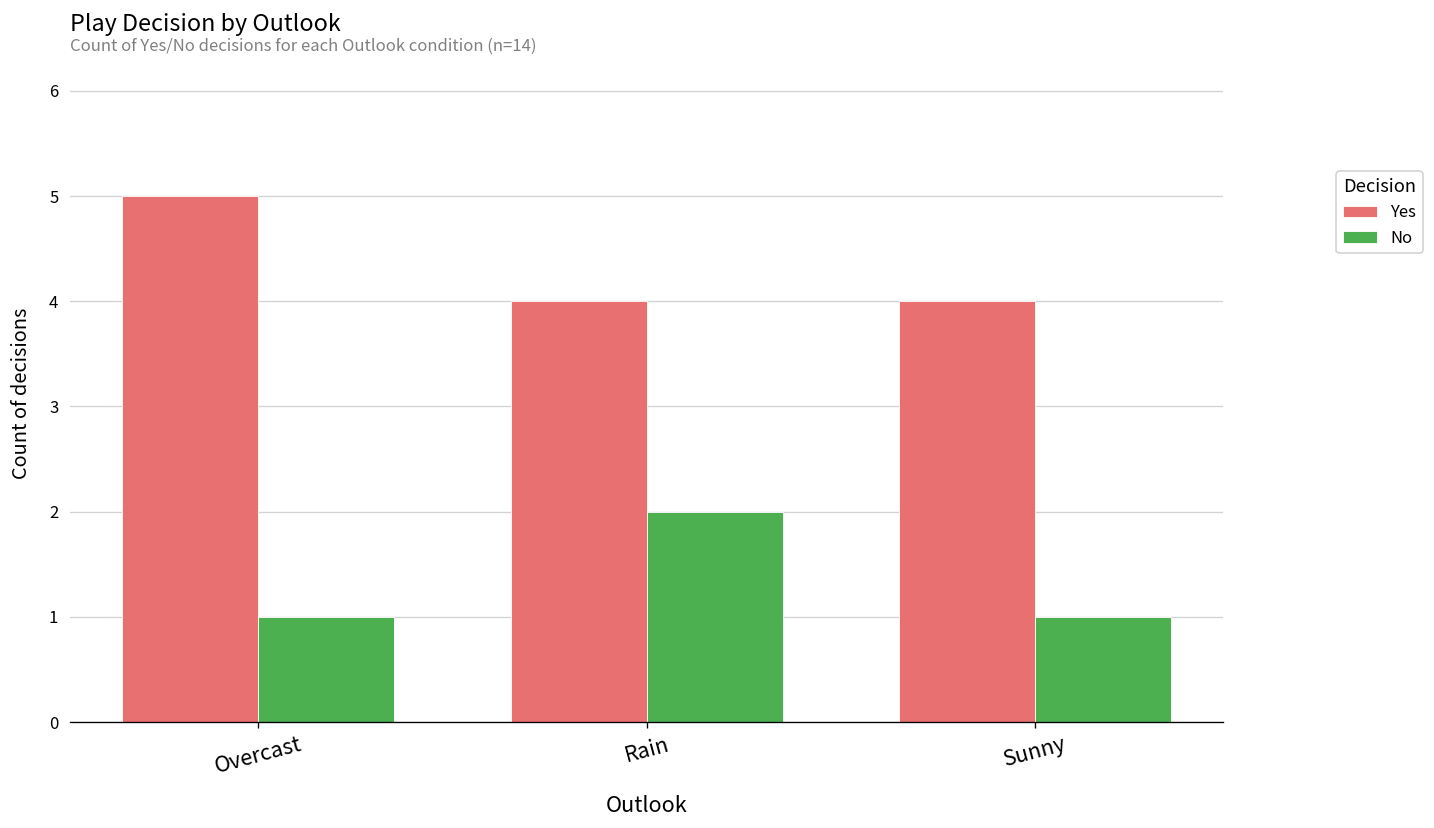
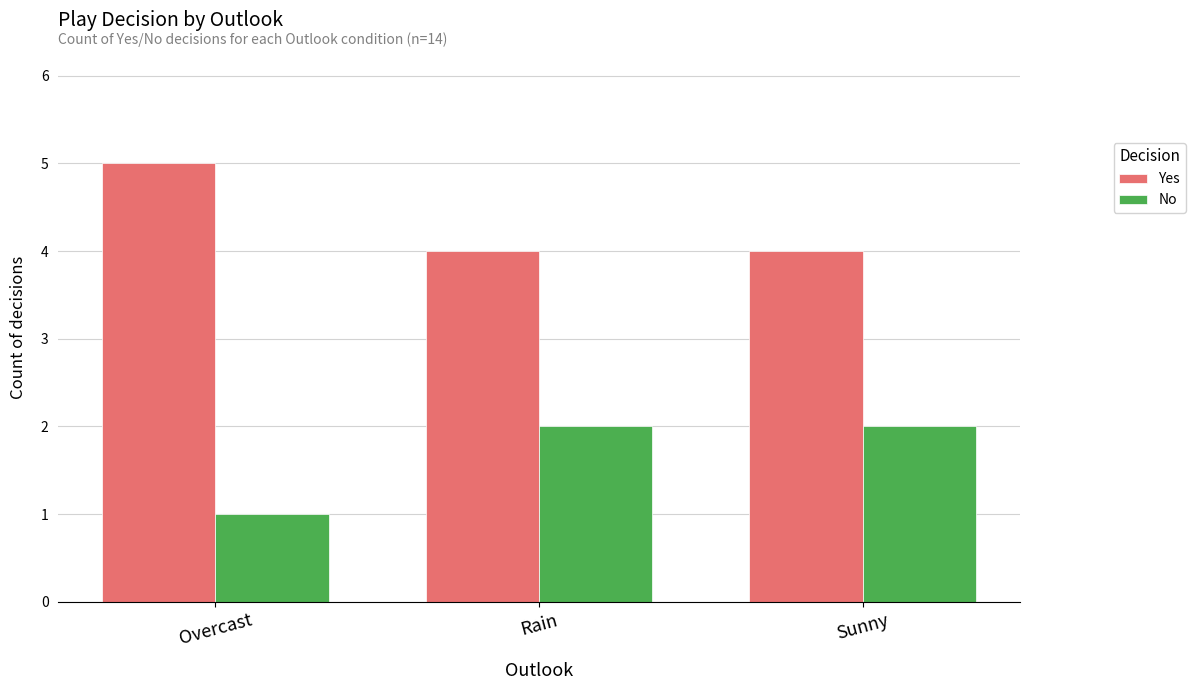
No, Sunny: 1 -> 2
